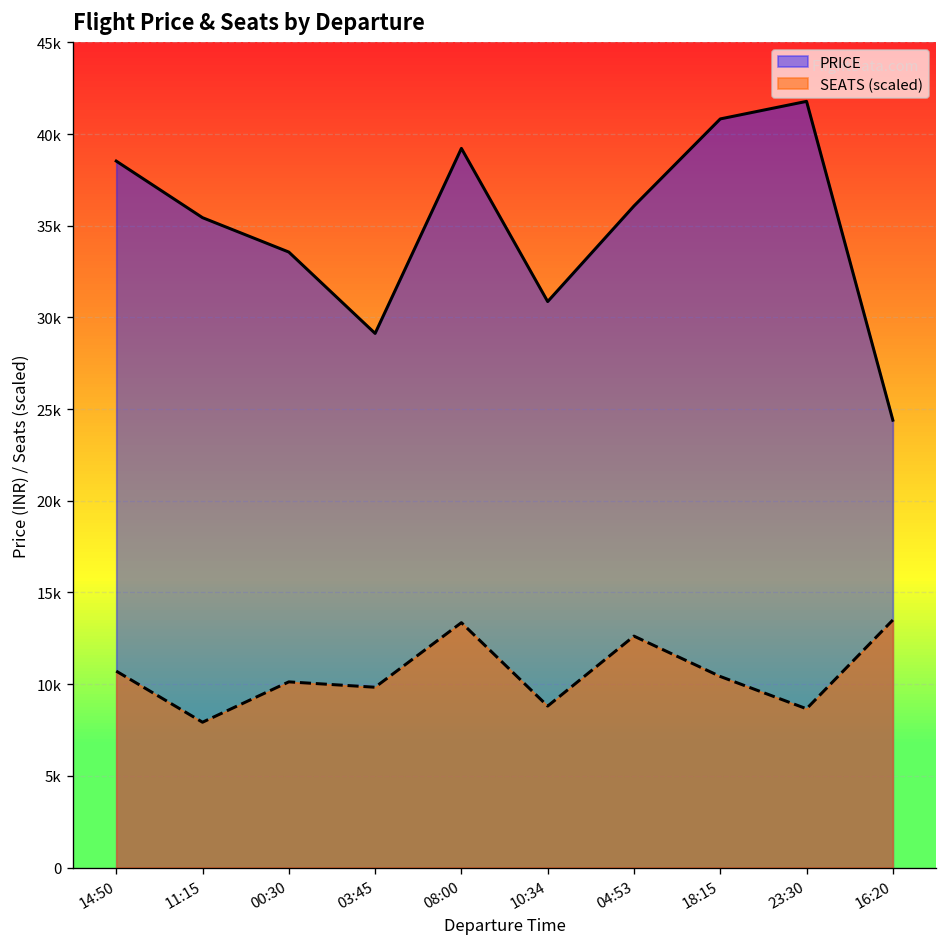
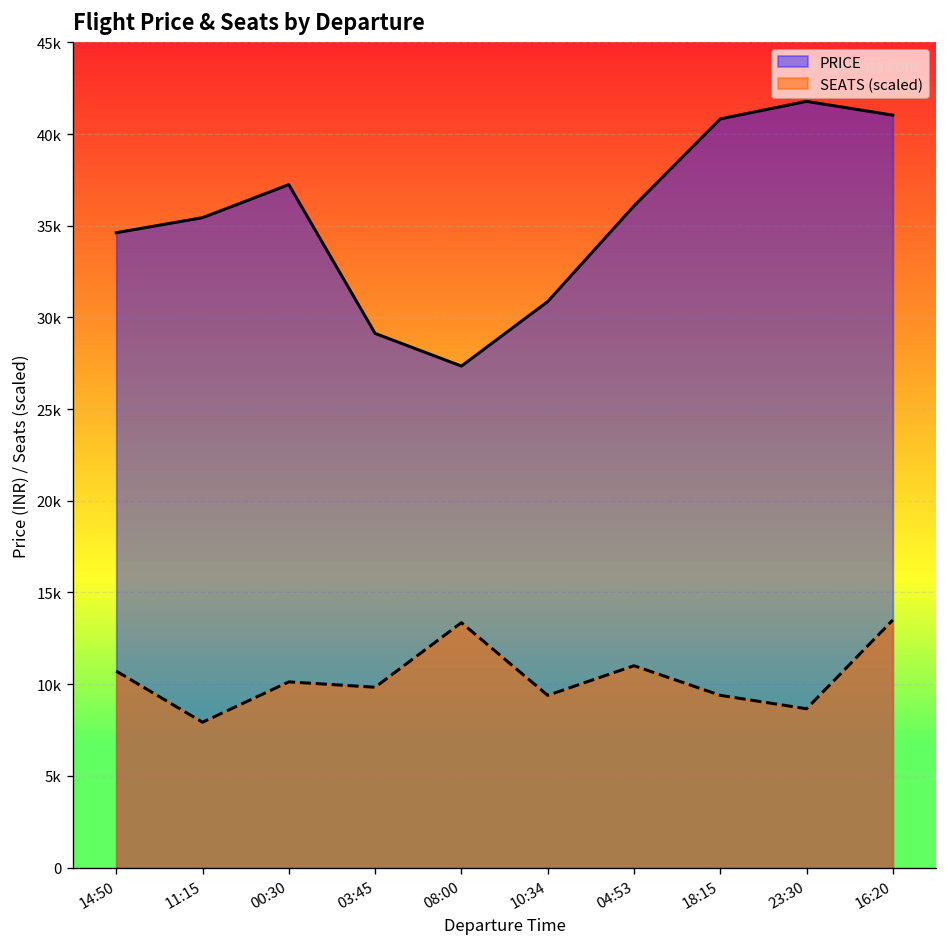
PRICE, 14:50: 38500 -> 34600
PRICE, 00:30: 33600 -> 37200
PRICE, 08:00: 39200 -> 27300
SEATS (scaled), 10:34: 8800 -> 9400
SEATS (scaled), 04:53: 12600 -> 11000
SEATS (scaled), 18:15: 10400 -> 9400
PRICE, 16:20: 24400 -> 41000
